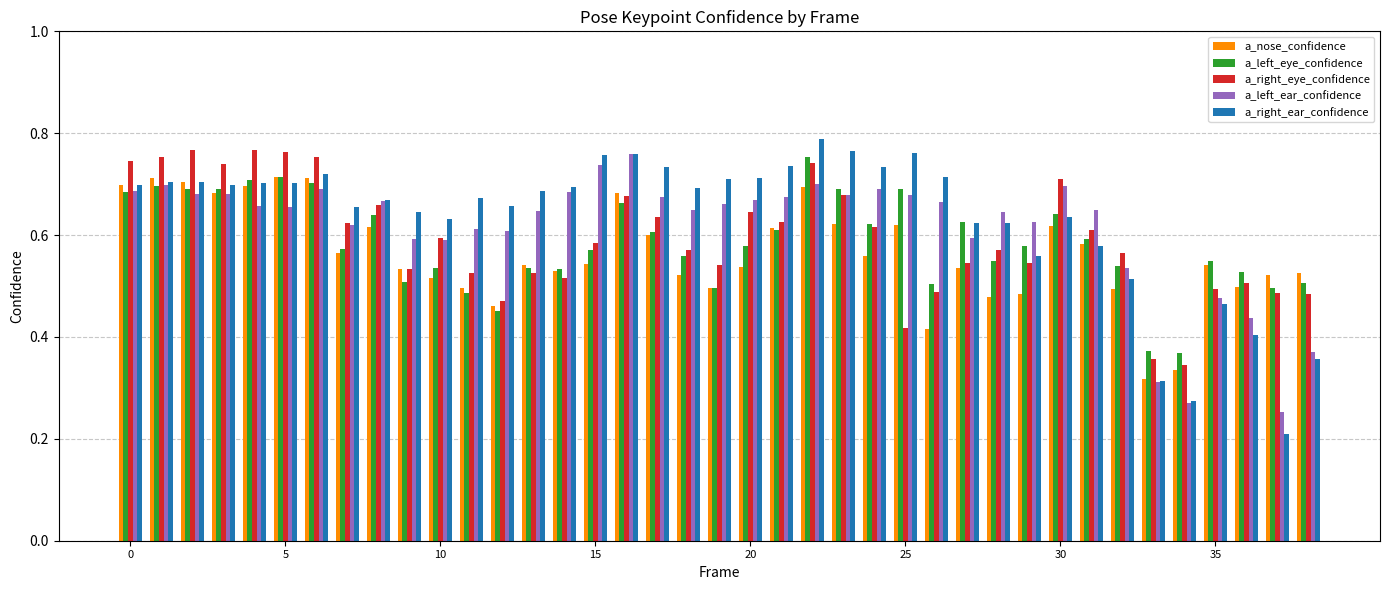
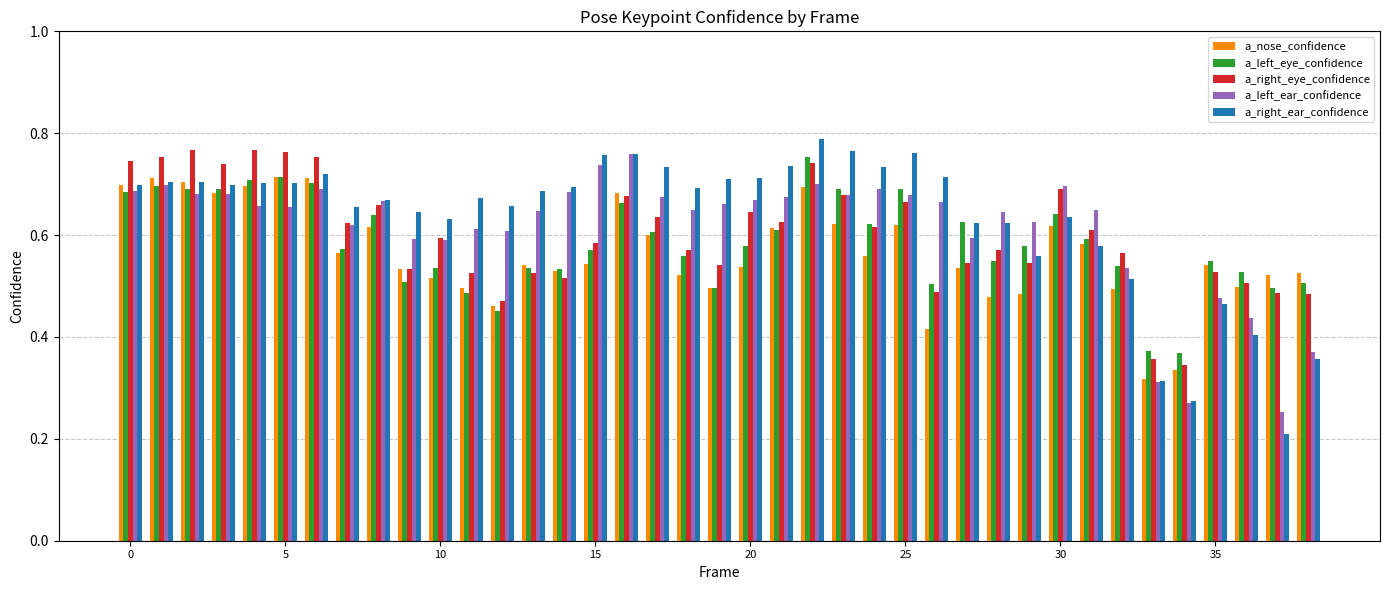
a_right_eye_confidence, 25: 0.42 -> 0.66
a_right_eye_confidence, 30: 0.71 -> 0.69
a_right_eye_confidence, 35: 0.50 -> 0.53
